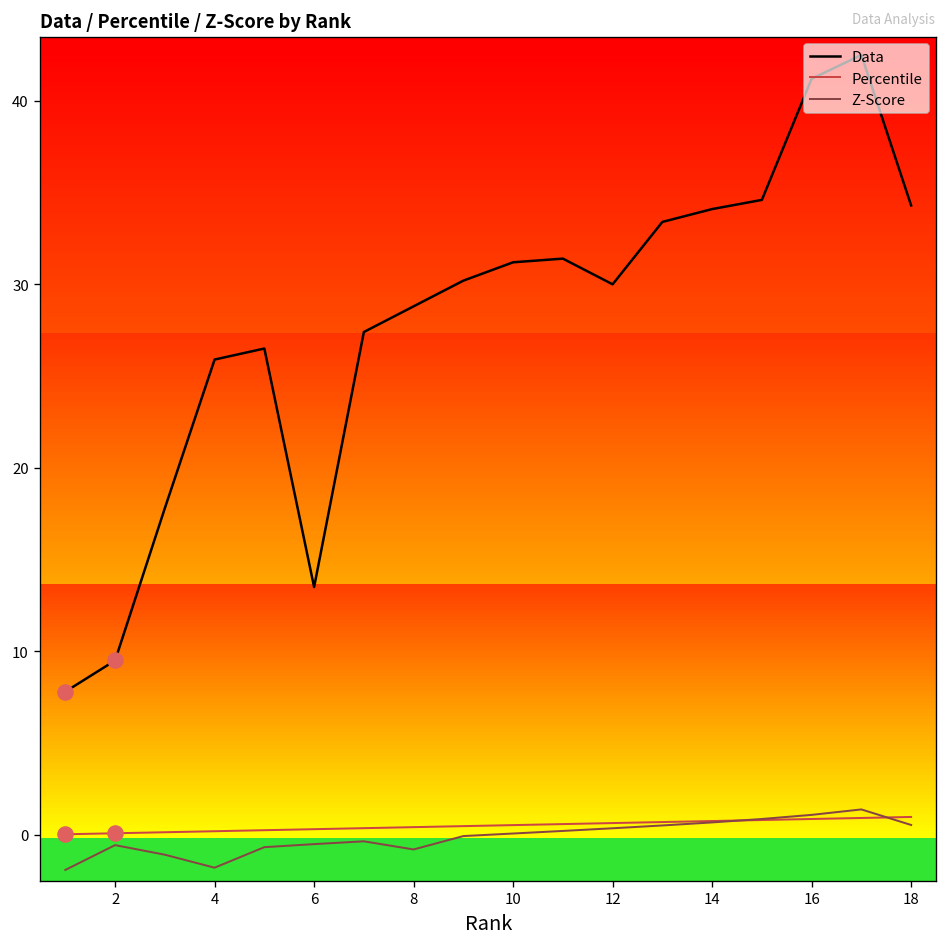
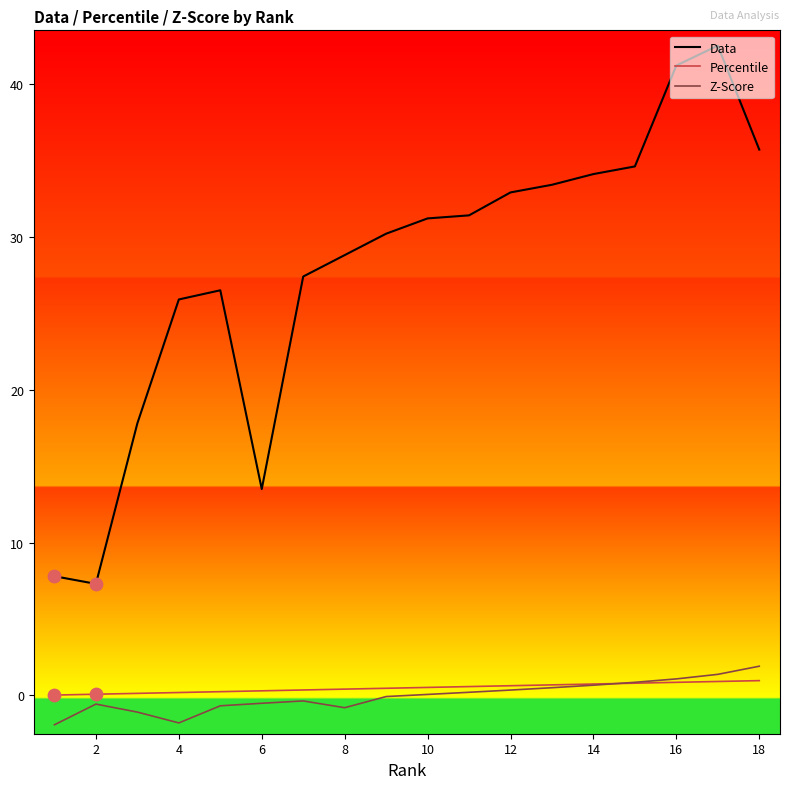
Data, 2: 9.5 -> 7.3
Data, 12: 30.0 -> 32.9
Data, 18: 34.3 -> 35.7
Z-Score, 18: 0.5 -> 1.9
